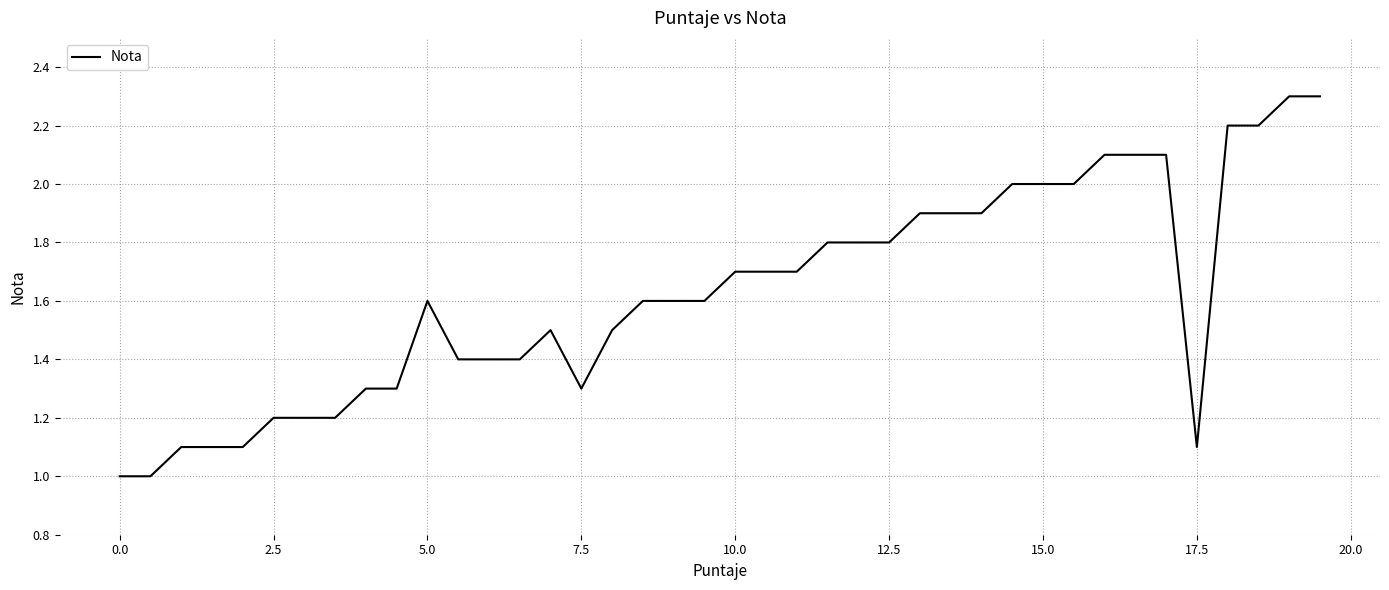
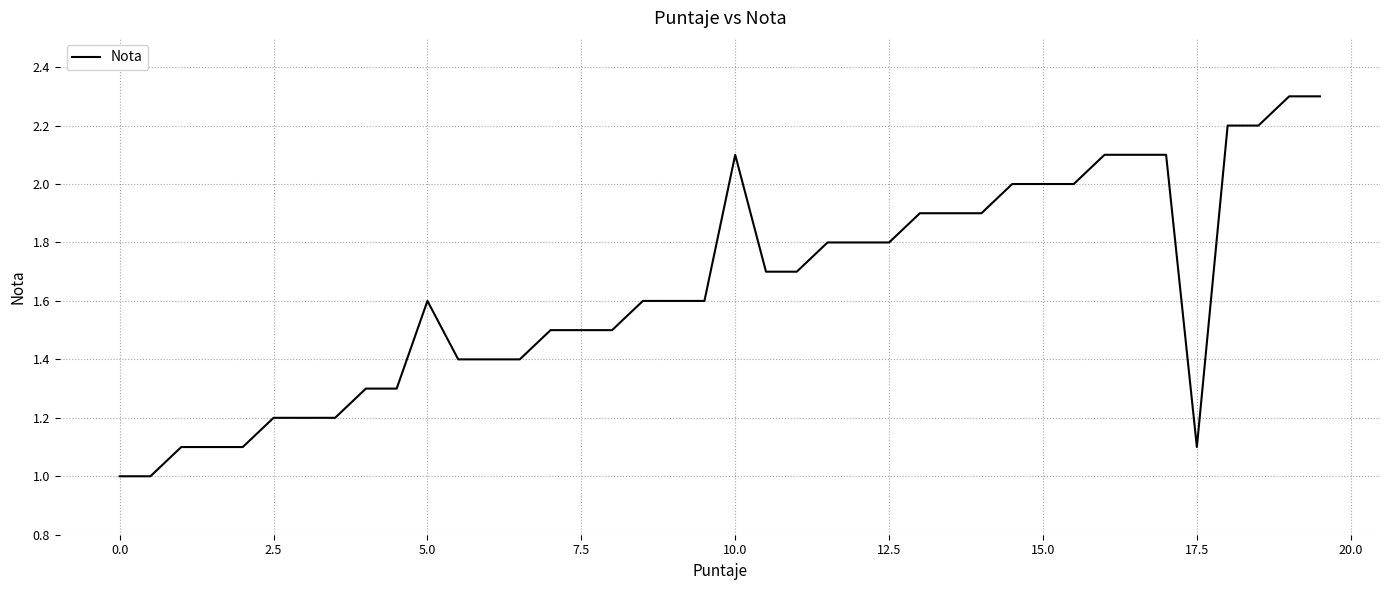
7.5: 1.3 -> 1.5
10.0: 1.7 -> 2.1
